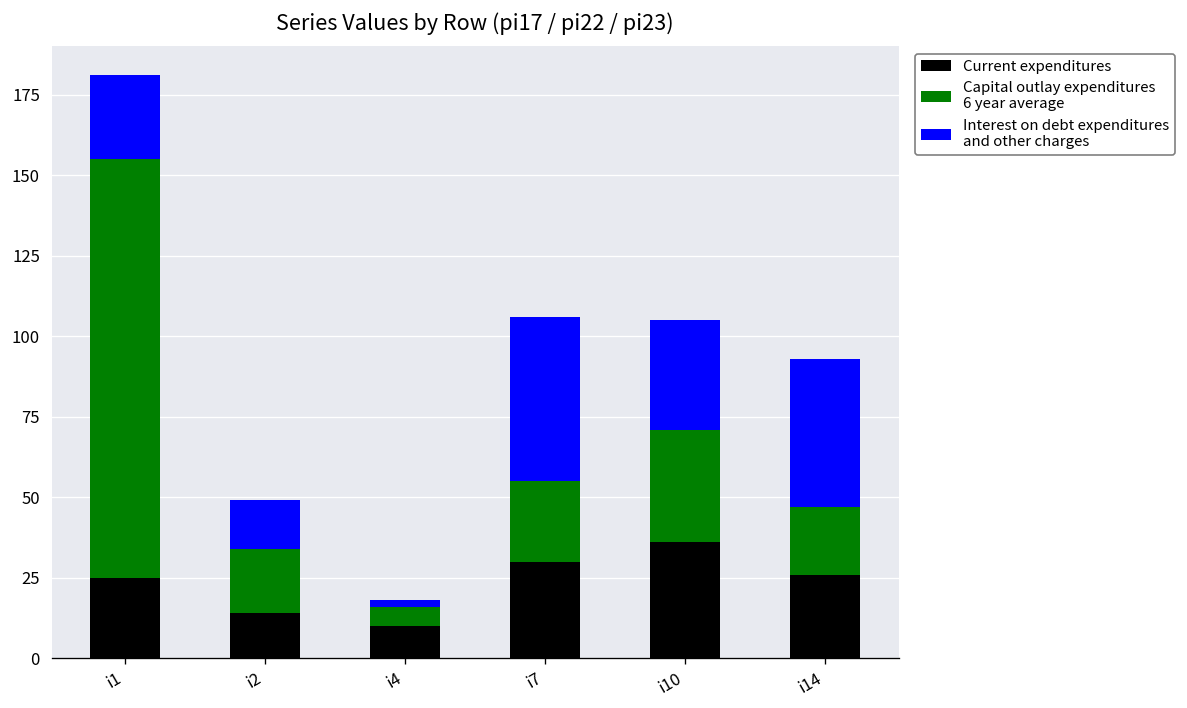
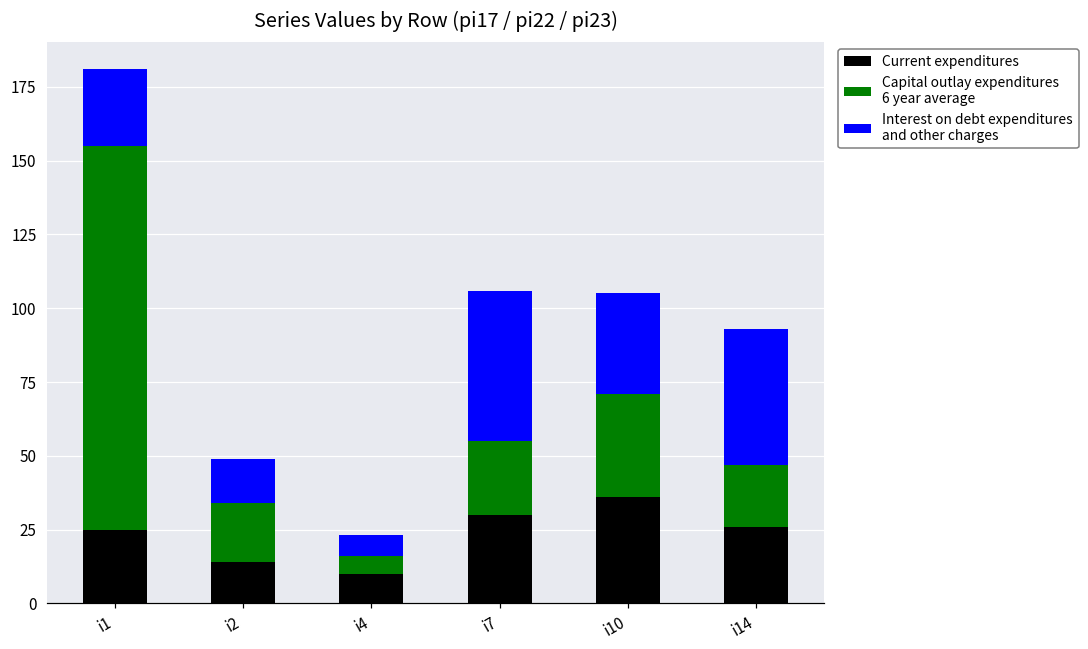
Interest on debt expenditures and other charges, i4: 2 -> 7
